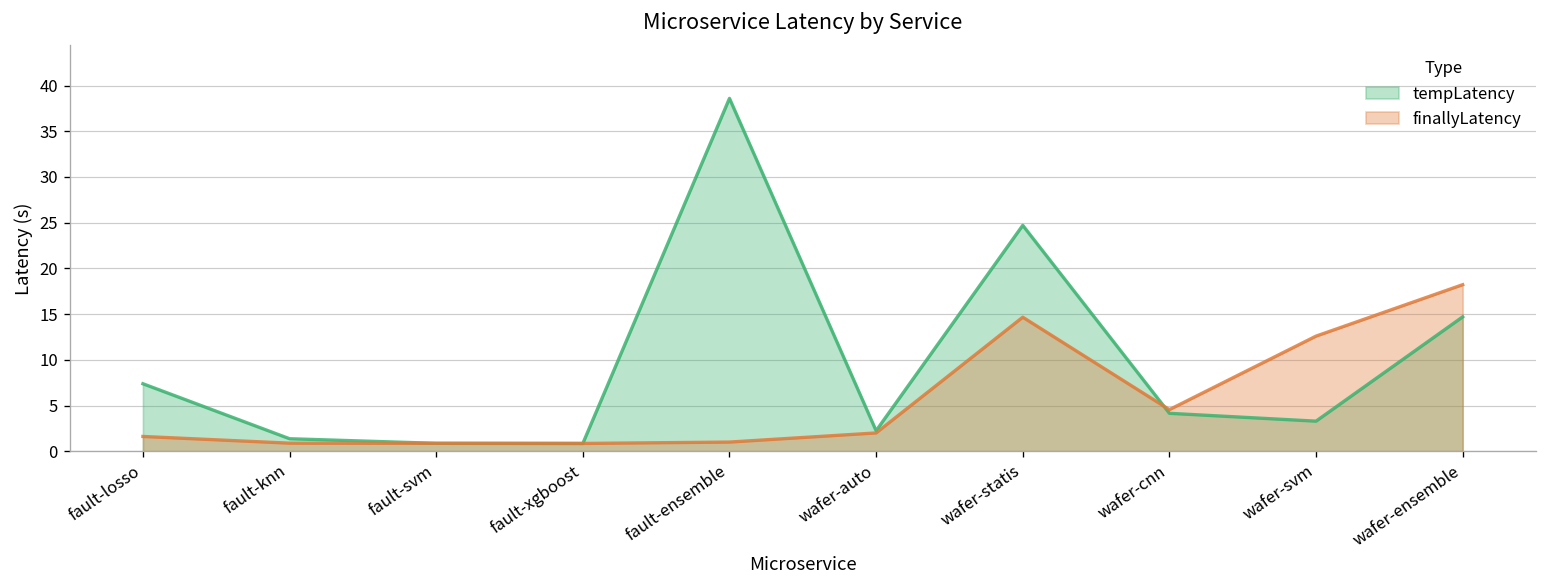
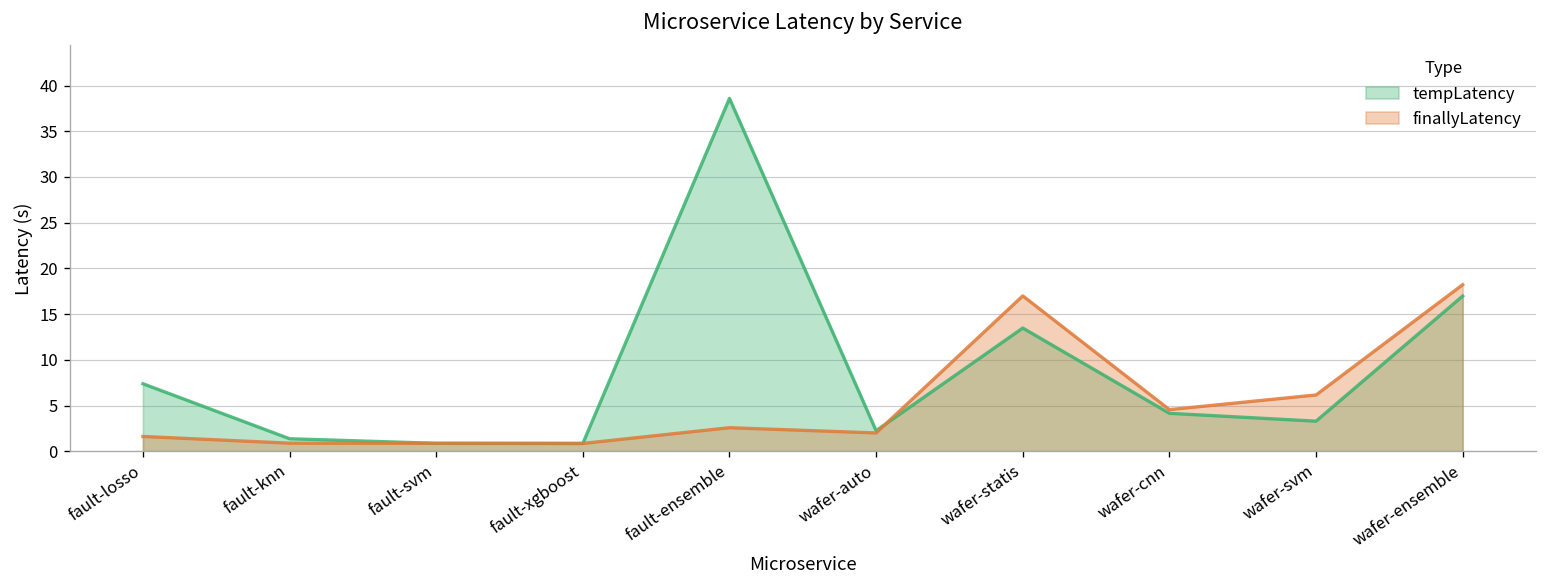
finallyLatency, fault-ensemble: 1 -> 3
tempLatency, wafer-statis: 25 -> 13
finallyLatency, wafer-statis: 15 -> 17
finallyLatency, wafer-svm: 13 -> 6
tempLatency, wafer-ensemble: 15 -> 17
